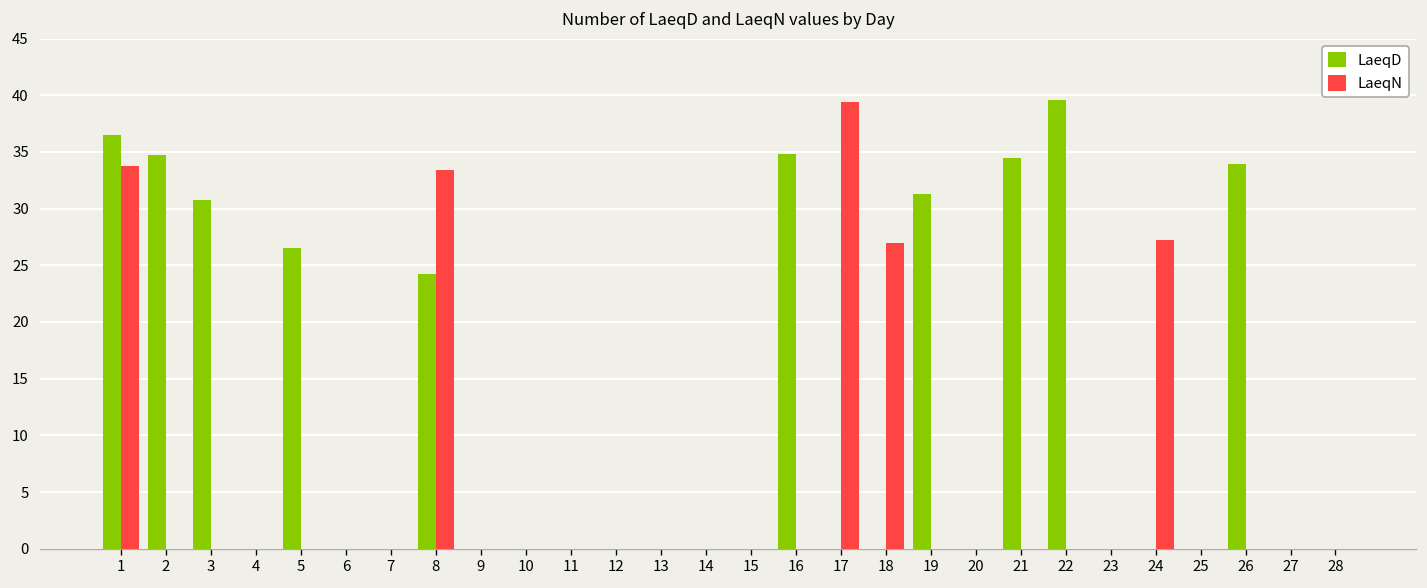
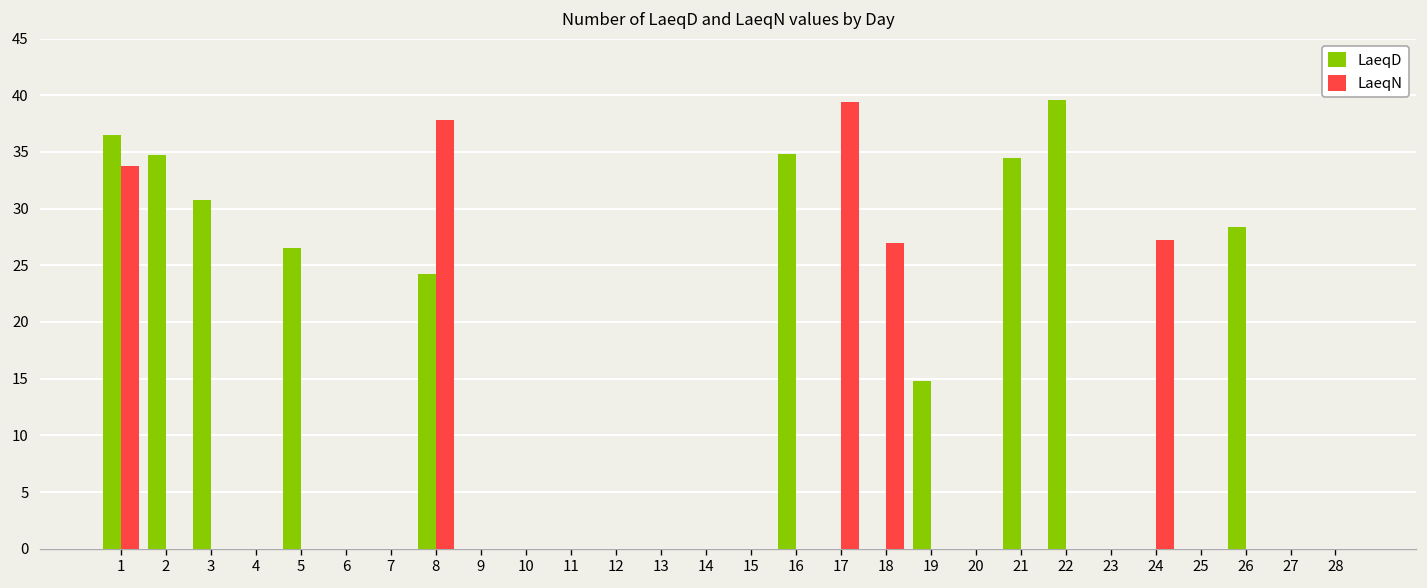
LaeqN, 8: 33 -> 38
LaeqD, 19: 31 -> 15
LaeqD, 26: 34 -> 28
